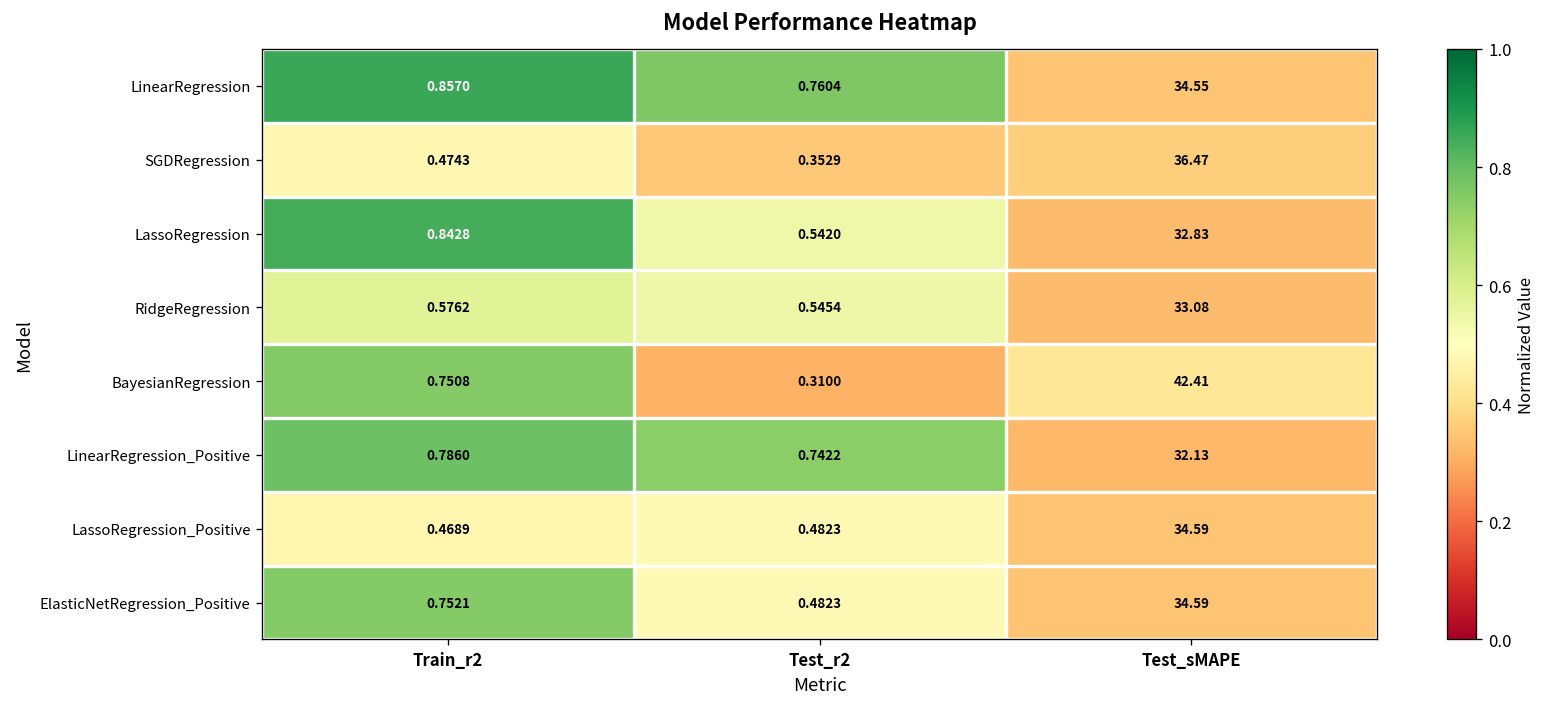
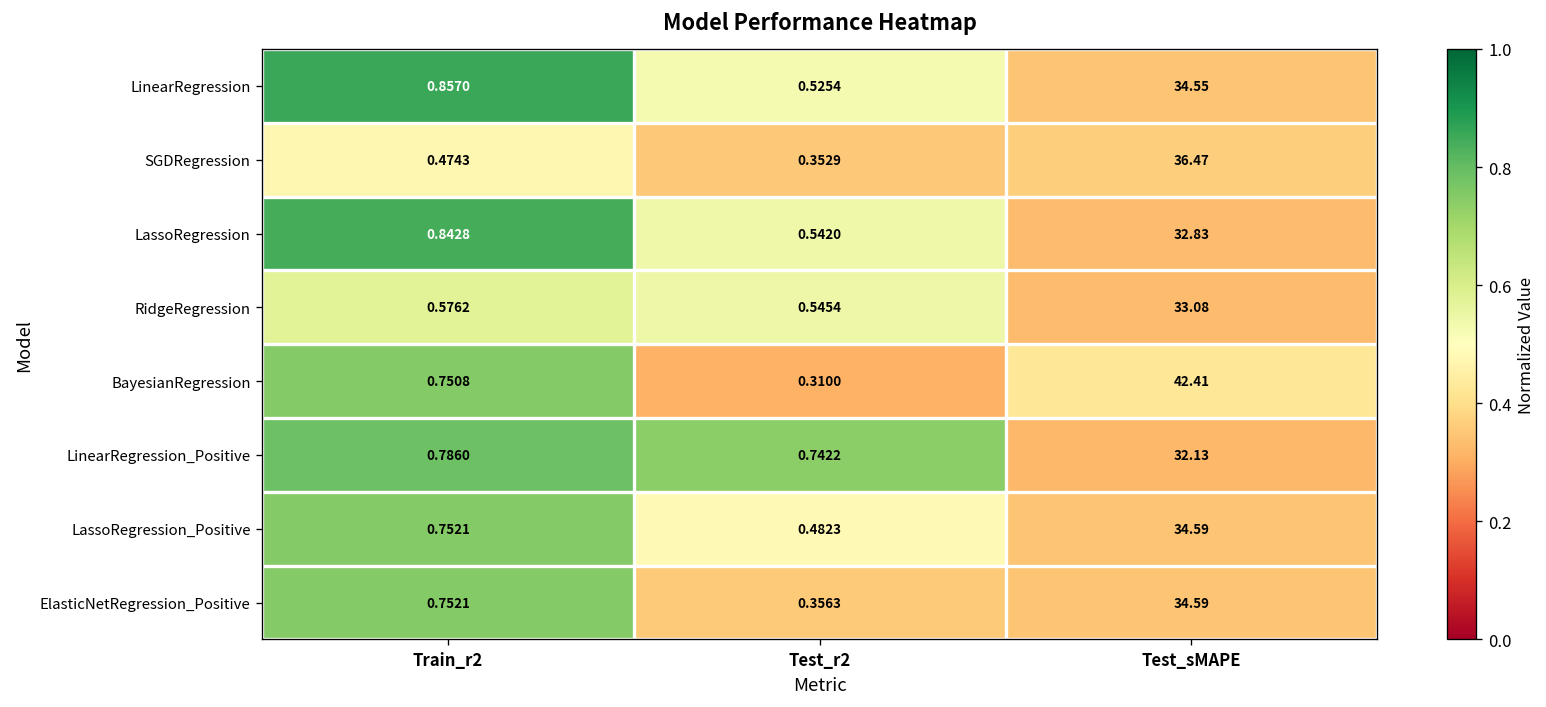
LinearRegression, Test_r2: 0.7604 -> 0.5254
LassoRegression_Positive, Train_r2: 0.4689 -> 0.7521
ElasticNetRegression_Positive, Test_r2: 0.4823 -> 0.3563
